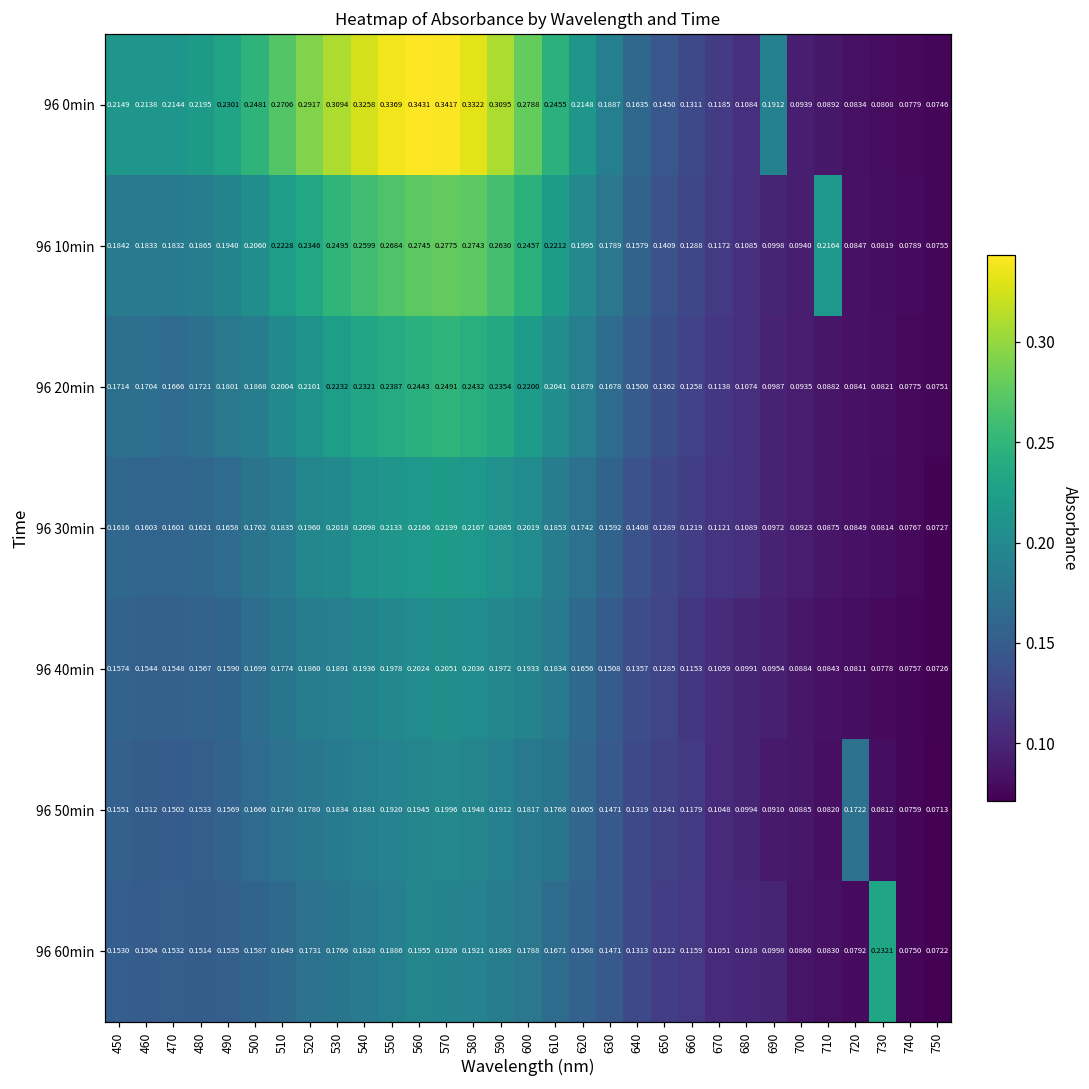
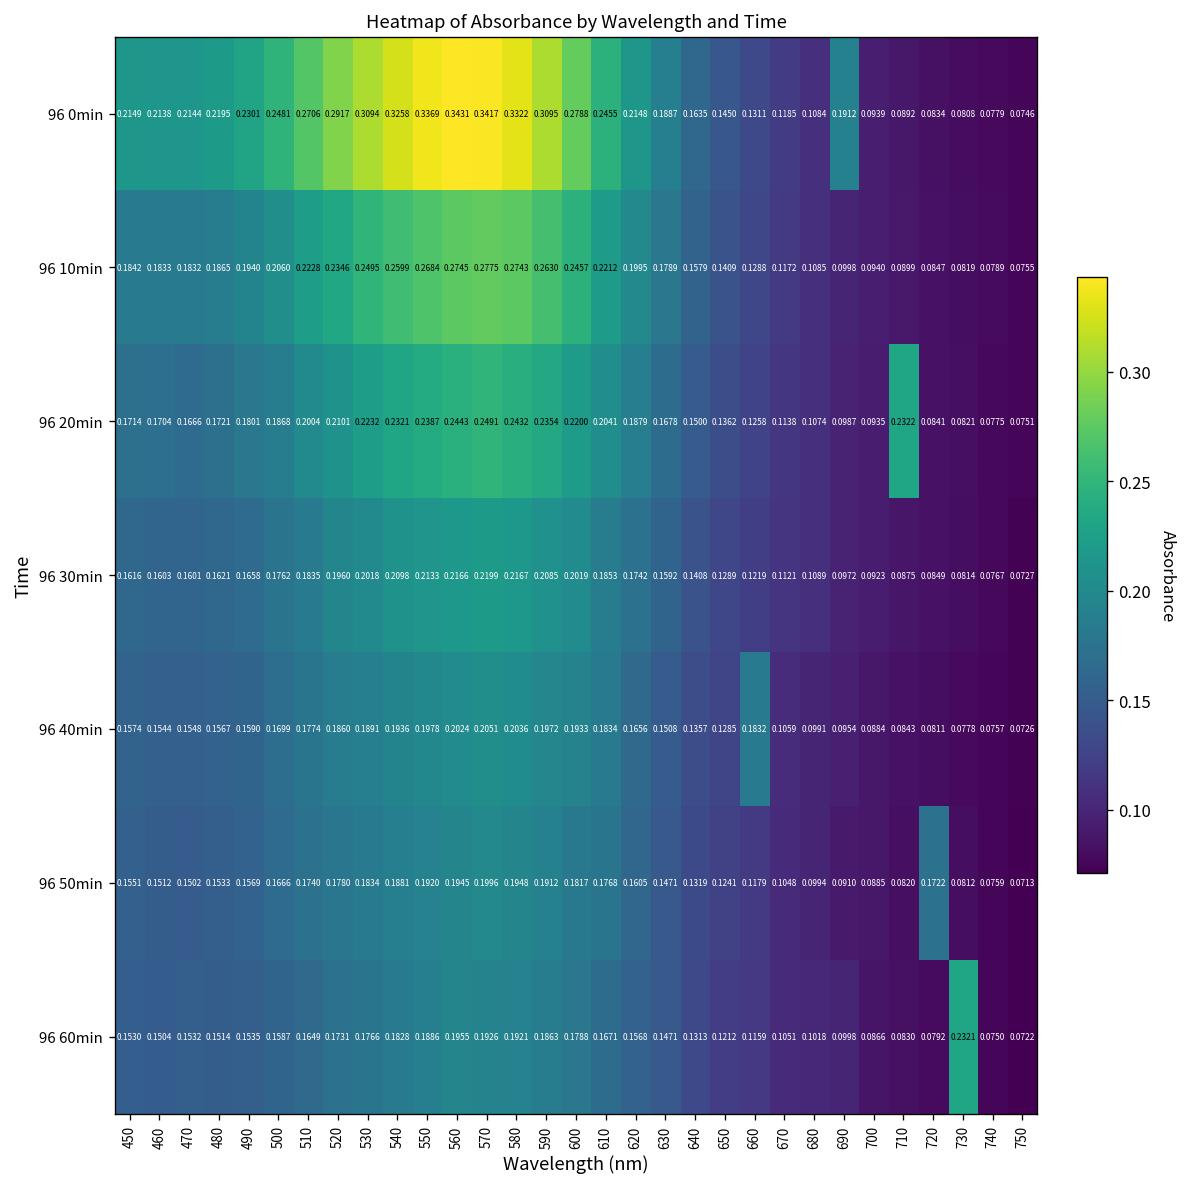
96 10min, 710: 0.2164 -> 0.0899
96 20min, 710: 0.0882 -> 0.2322
96 40min, 660: 0.1153 -> 0.1832
